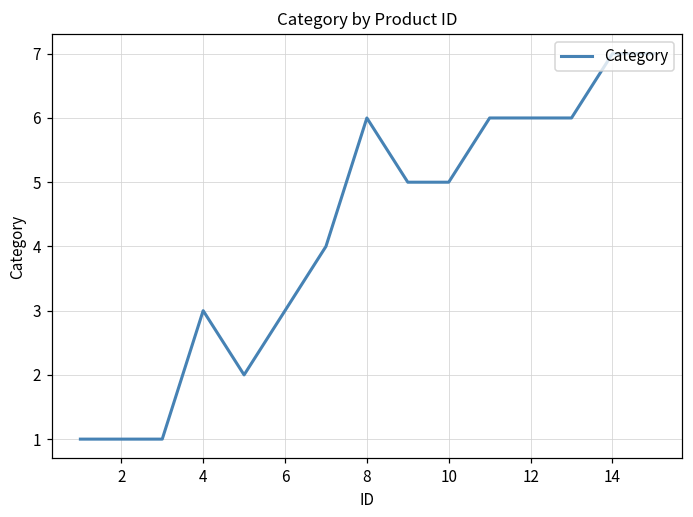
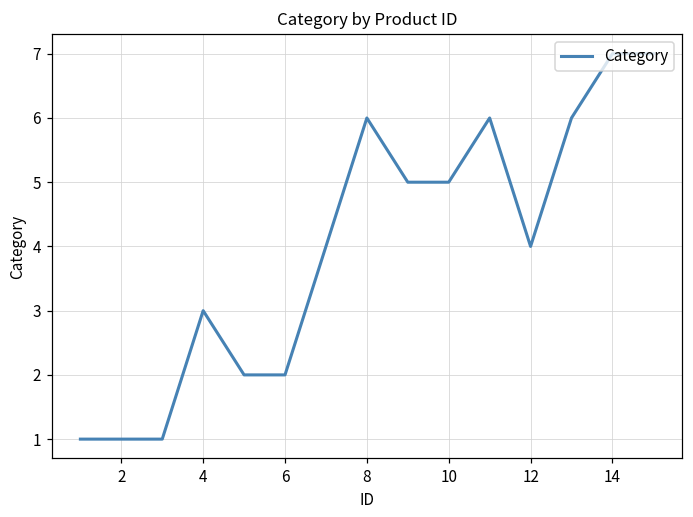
6: 3 -> 2
12: 6 -> 4
